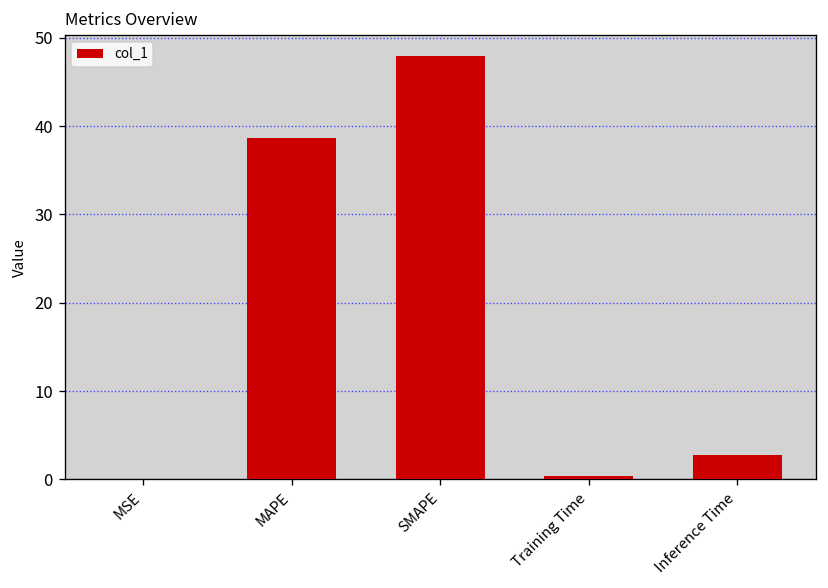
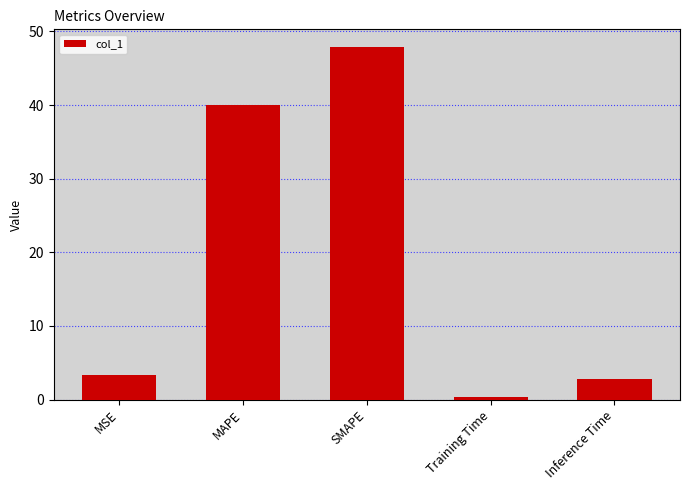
MSE: 0 -> 3
MAPE: 39 -> 40
